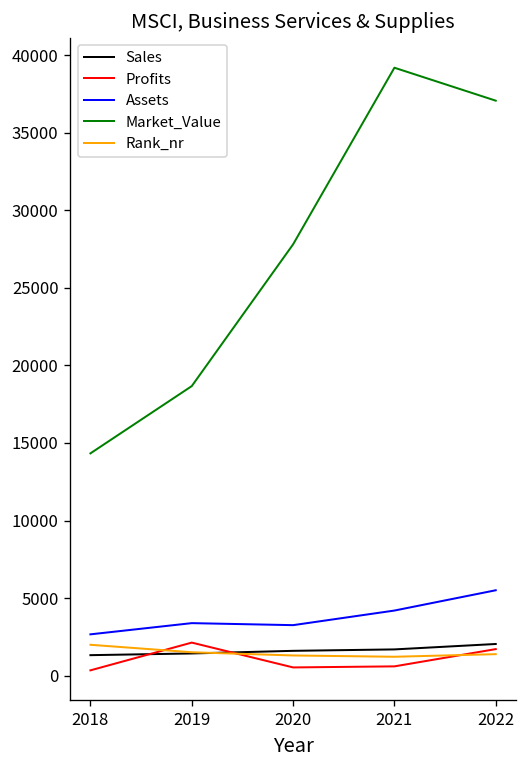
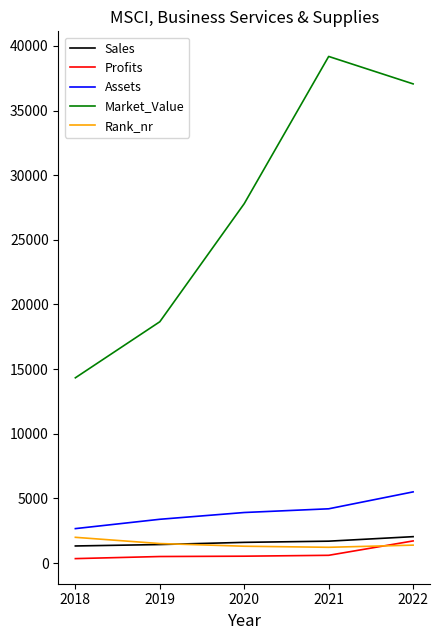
Profits, 2019: 2100 -> 500
Assets, 2020: 3300 -> 3900
